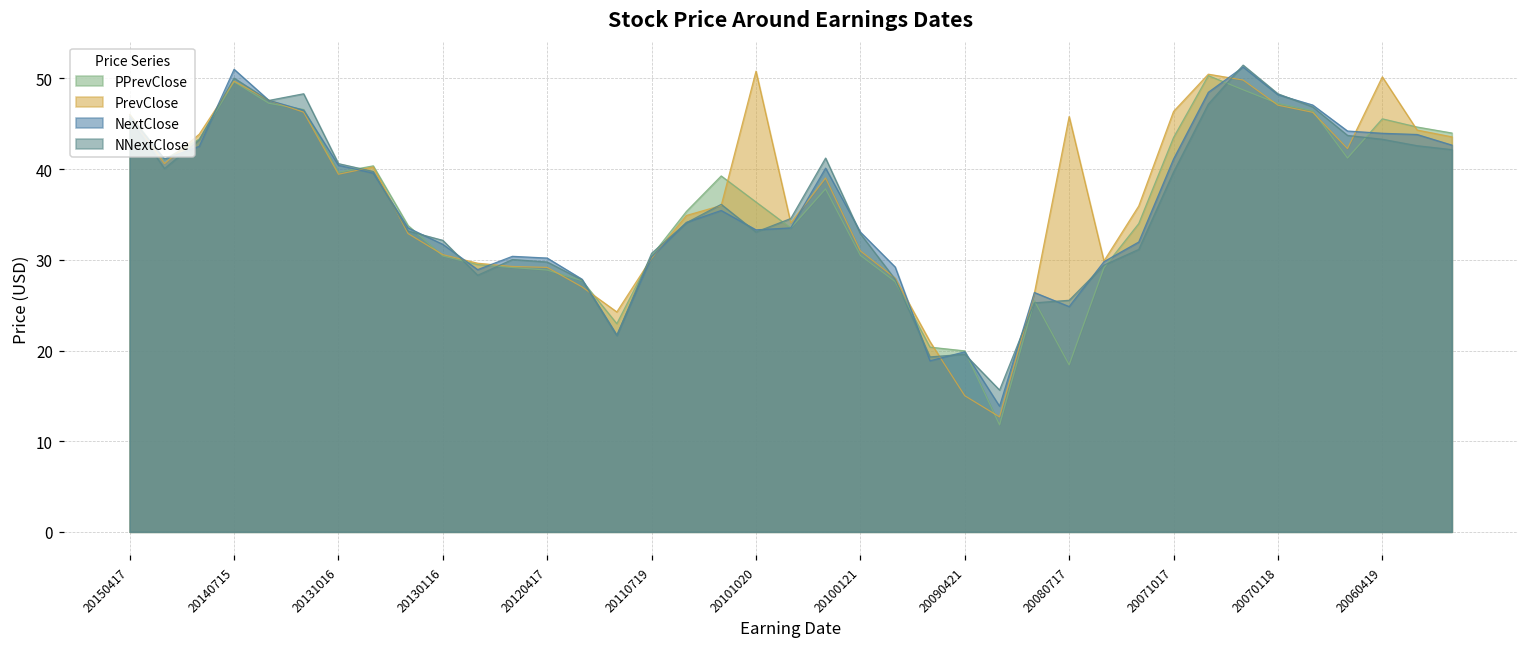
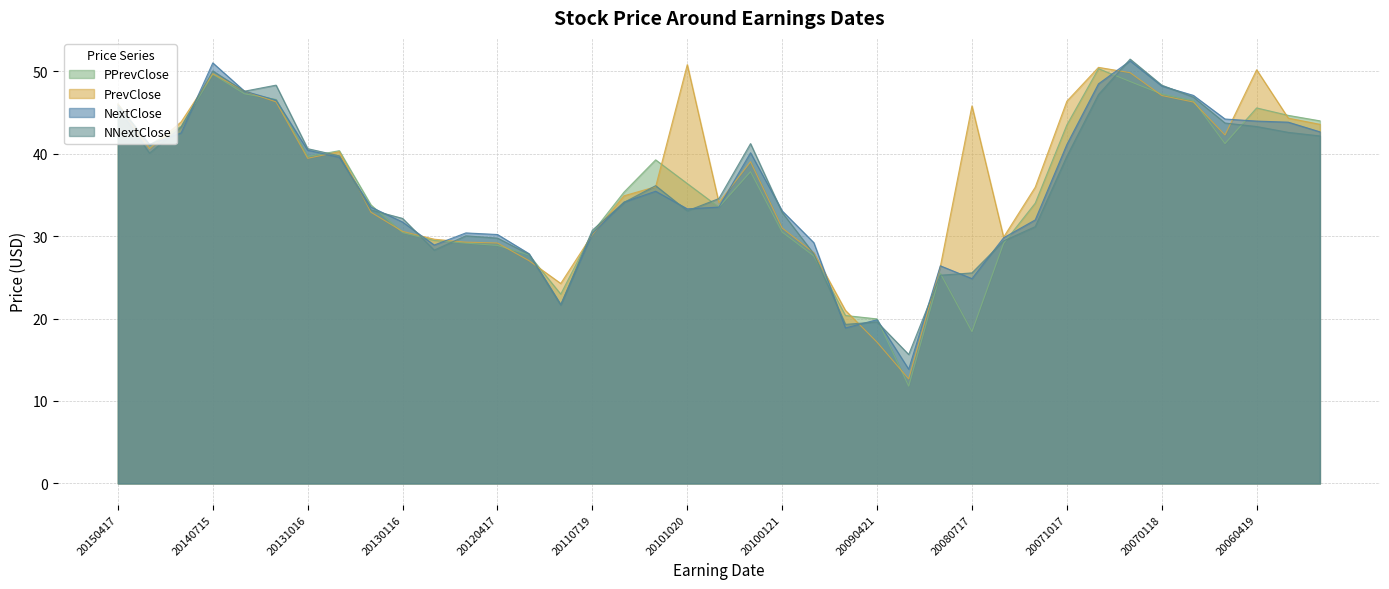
PrevClose, 20090421: 15 -> 17
